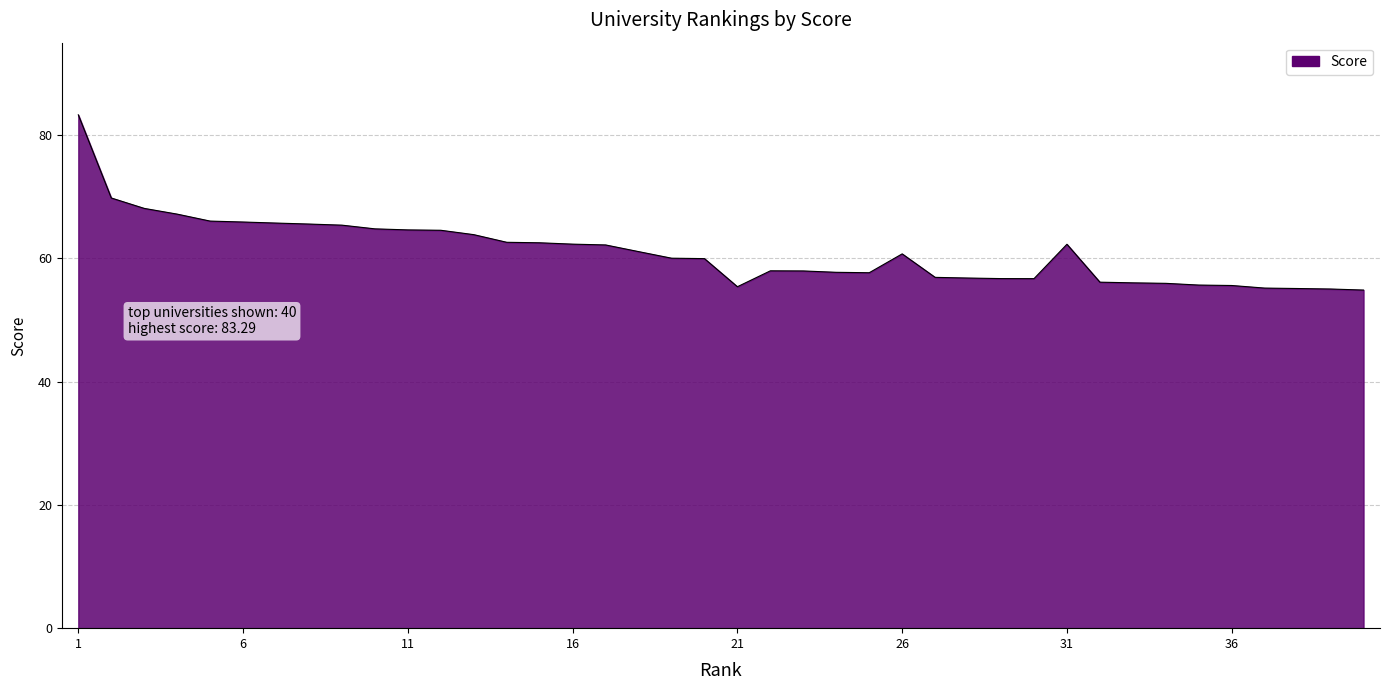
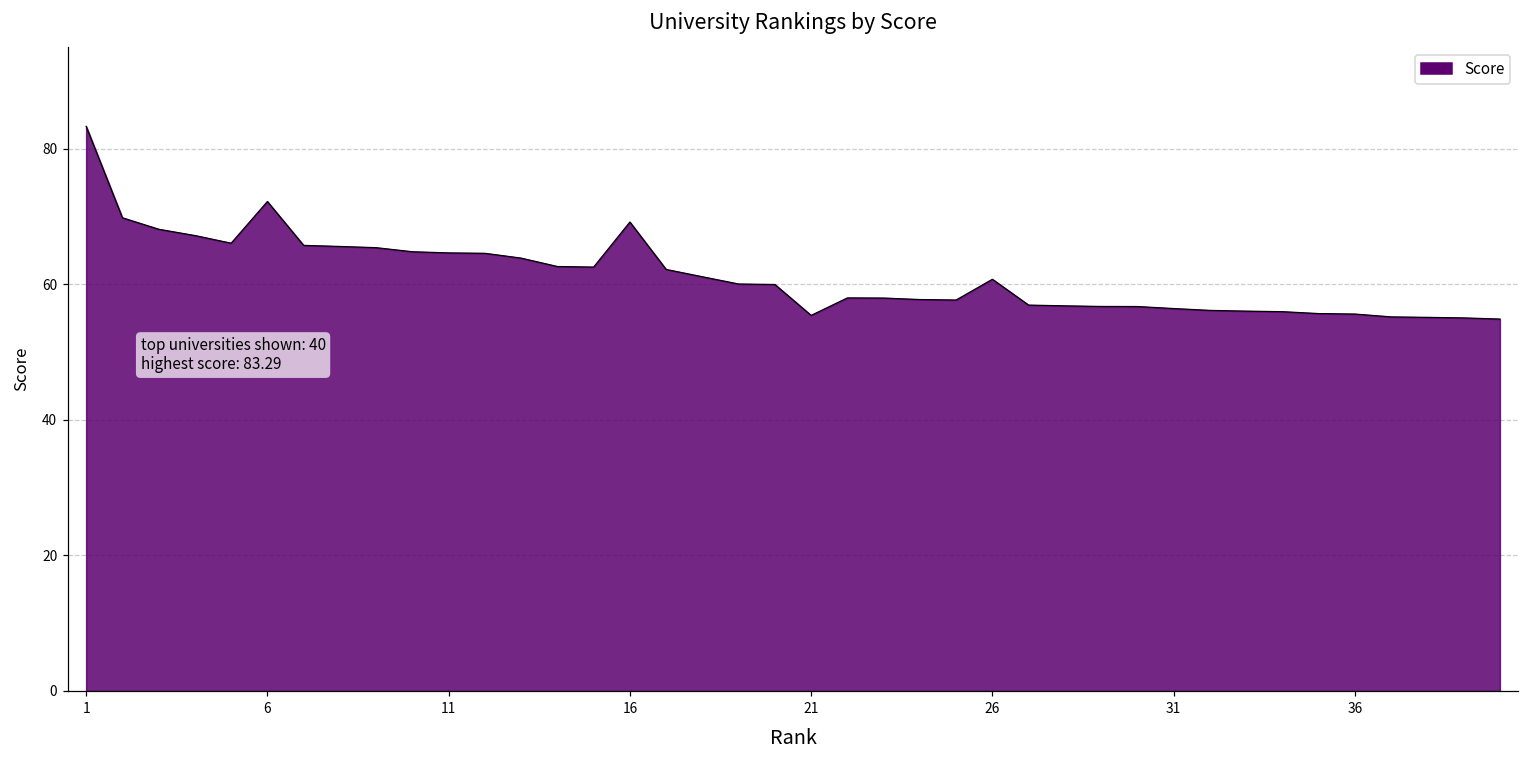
6: 66 -> 72
16: 62 -> 69
31: 62 -> 56
